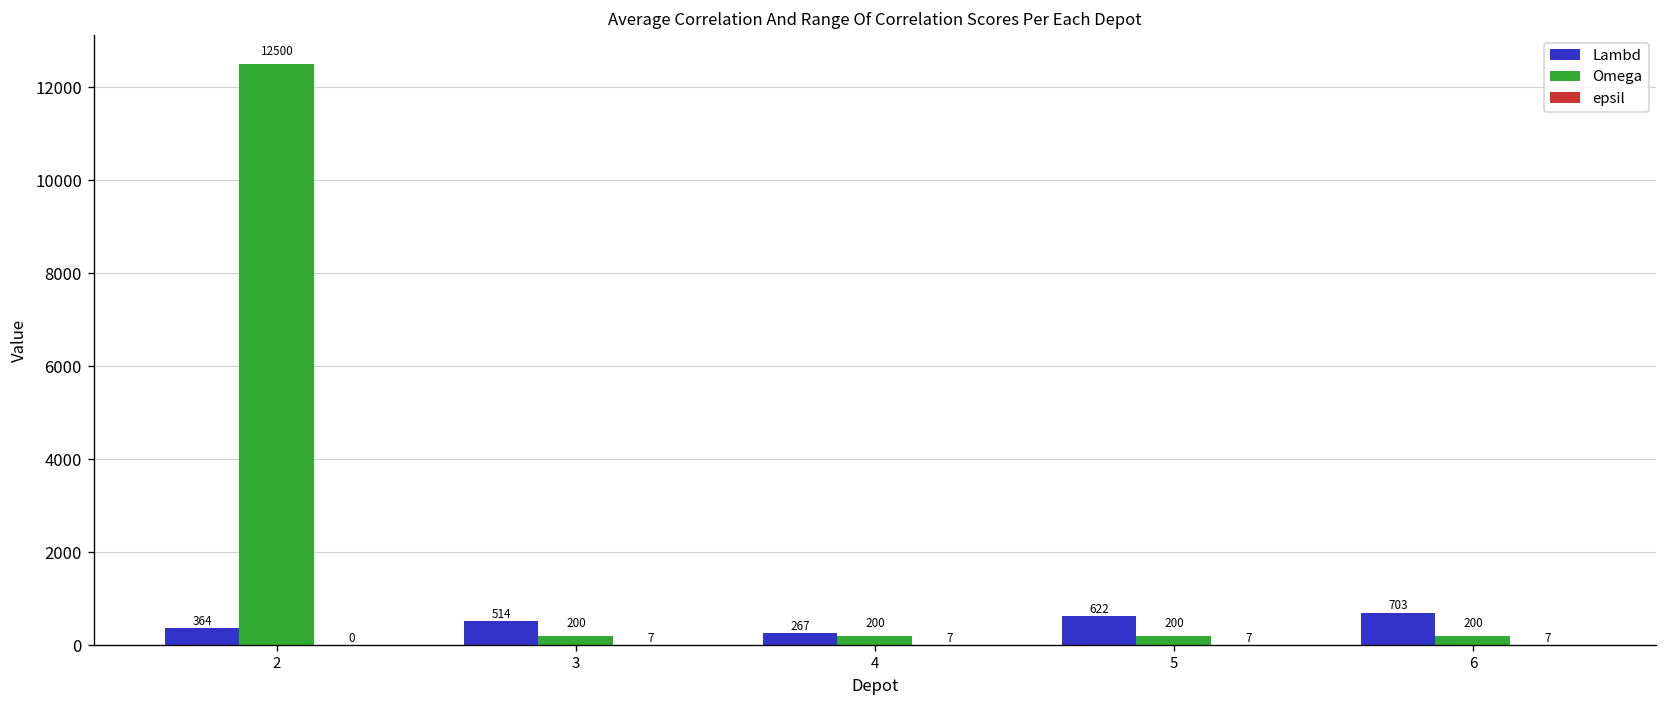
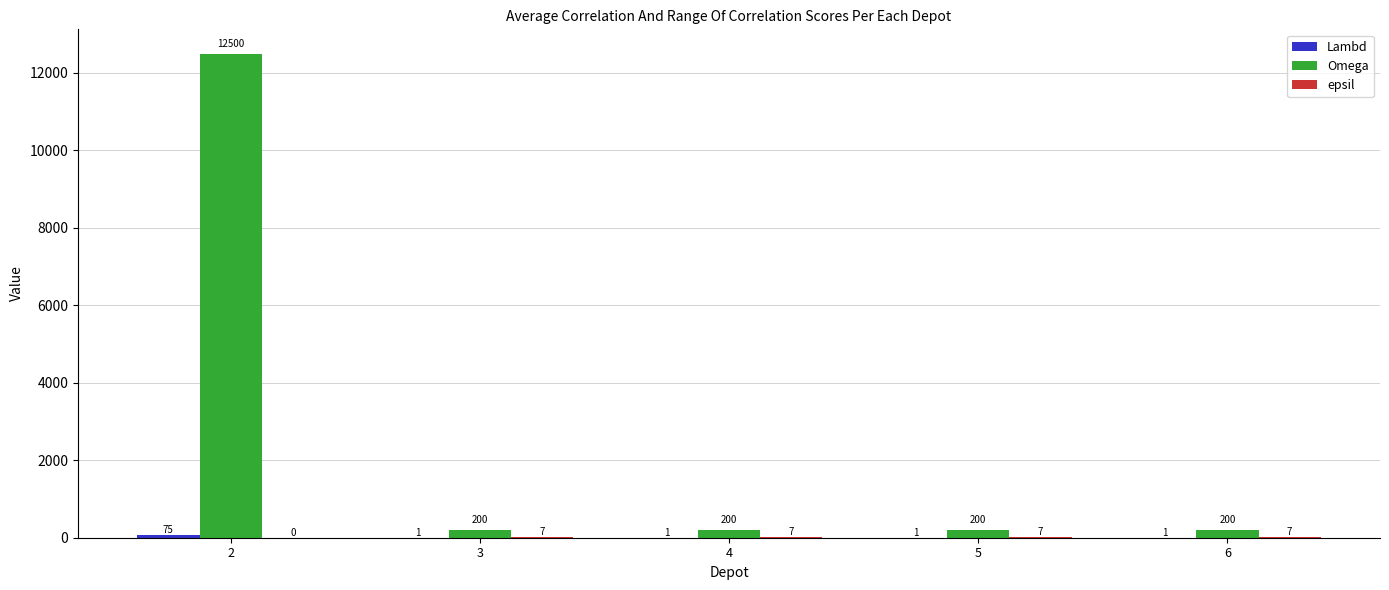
Lambd, 2: 364 -> 75
Lambd, 3: 514 -> 1
Lambd, 4: 267 -> 1
Lambd, 5: 622 -> 1
Lambd, 6: 703 -> 1
